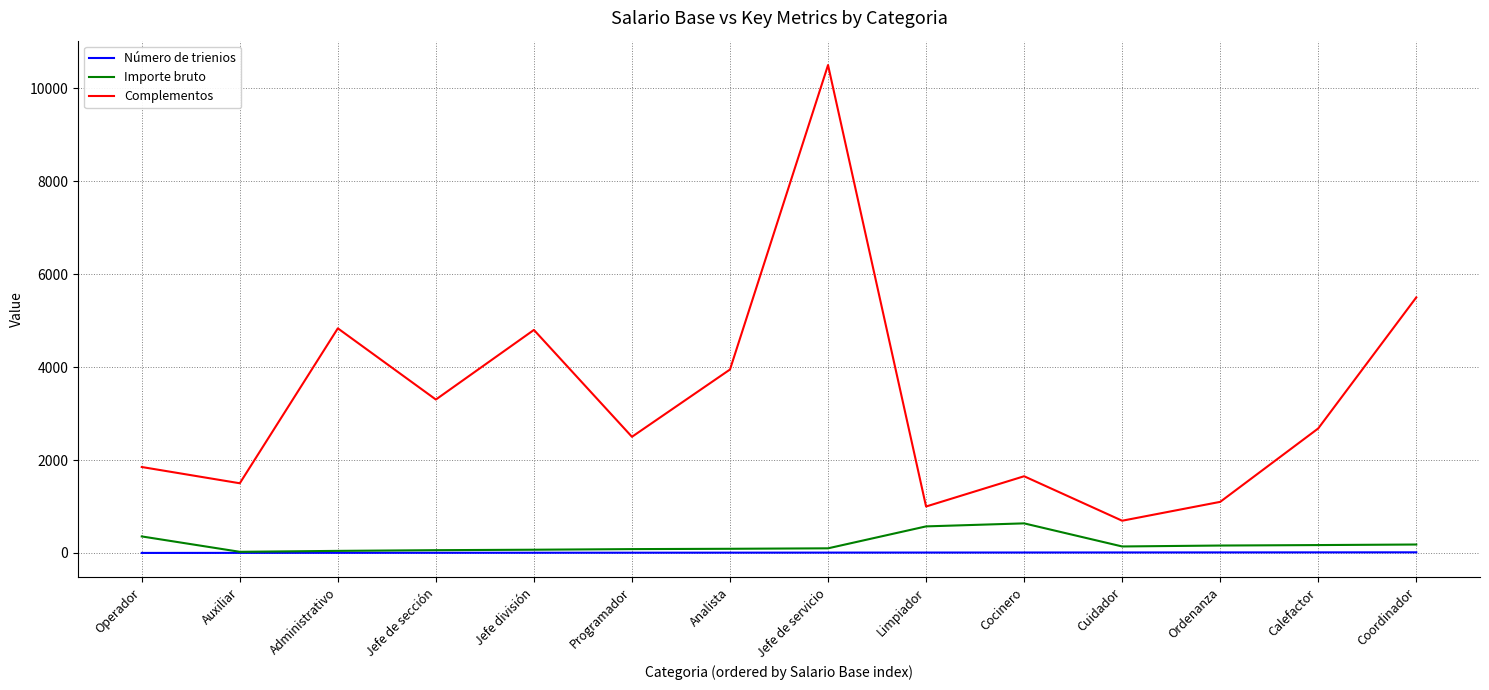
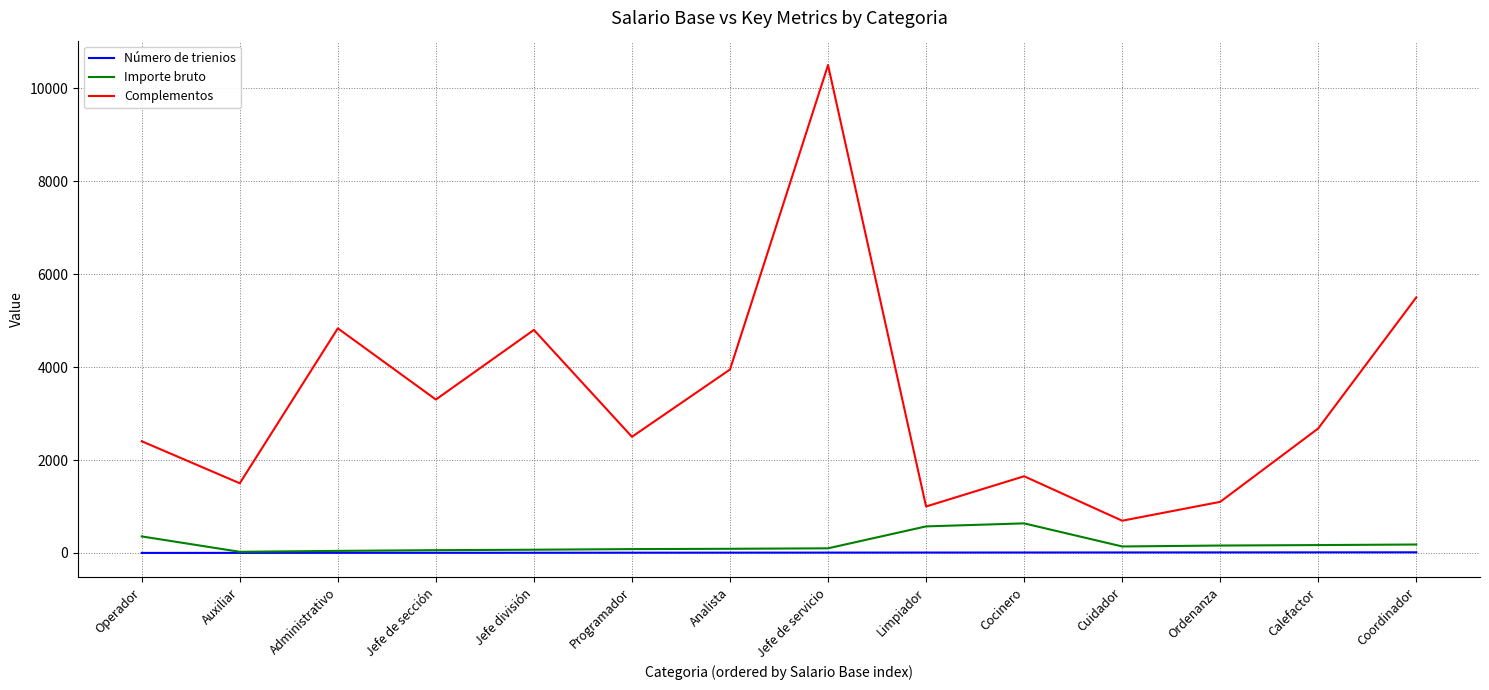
Complementos, Operador: 1900 -> 2400
